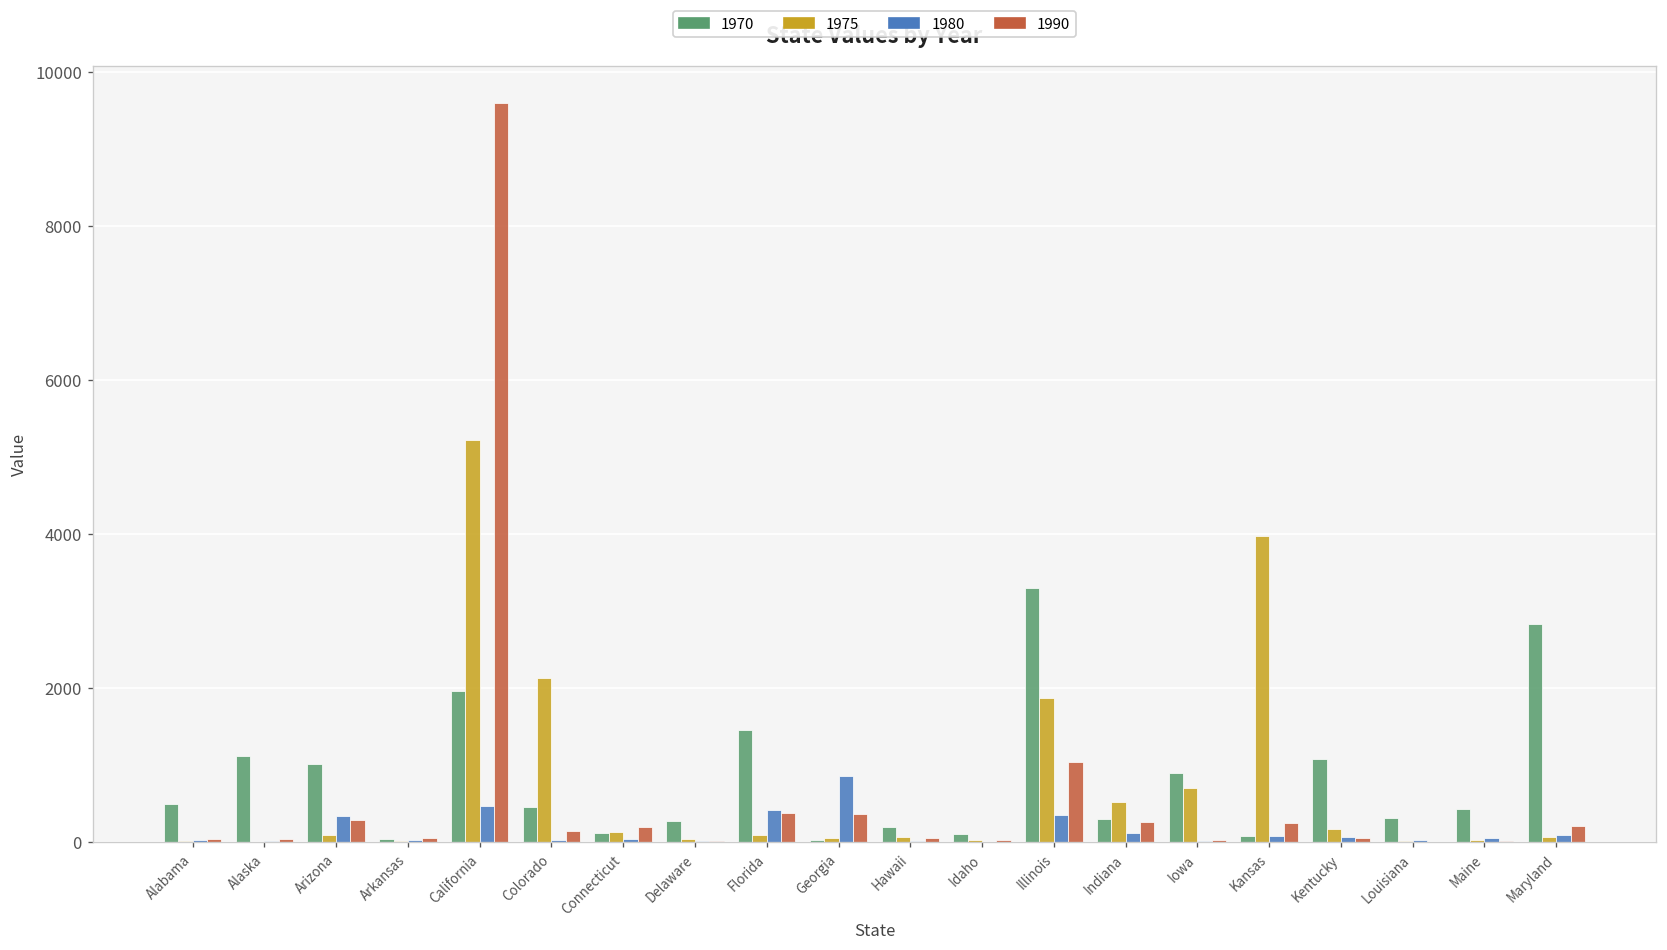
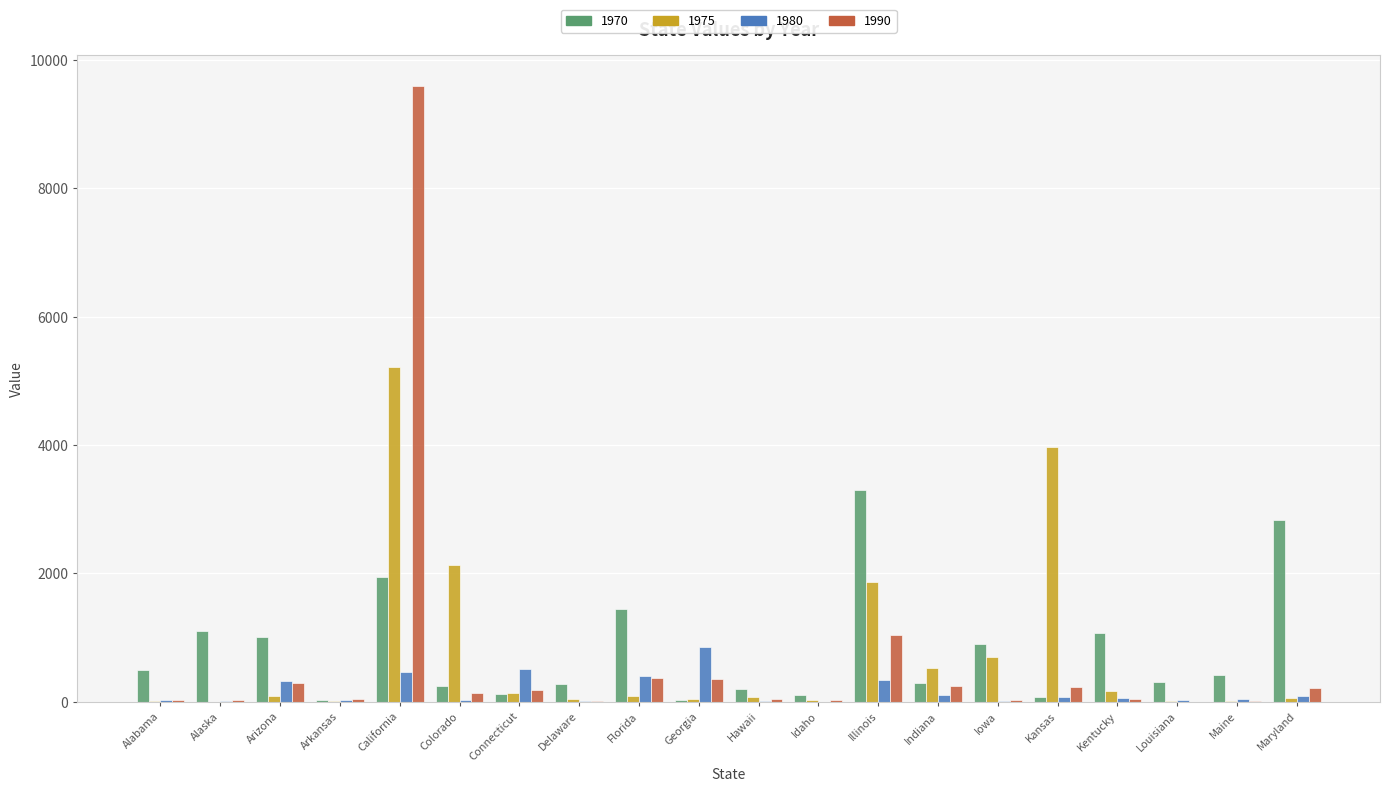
1970, Colorado: 400 -> 200
1980, Connecticut: 0 -> 500
